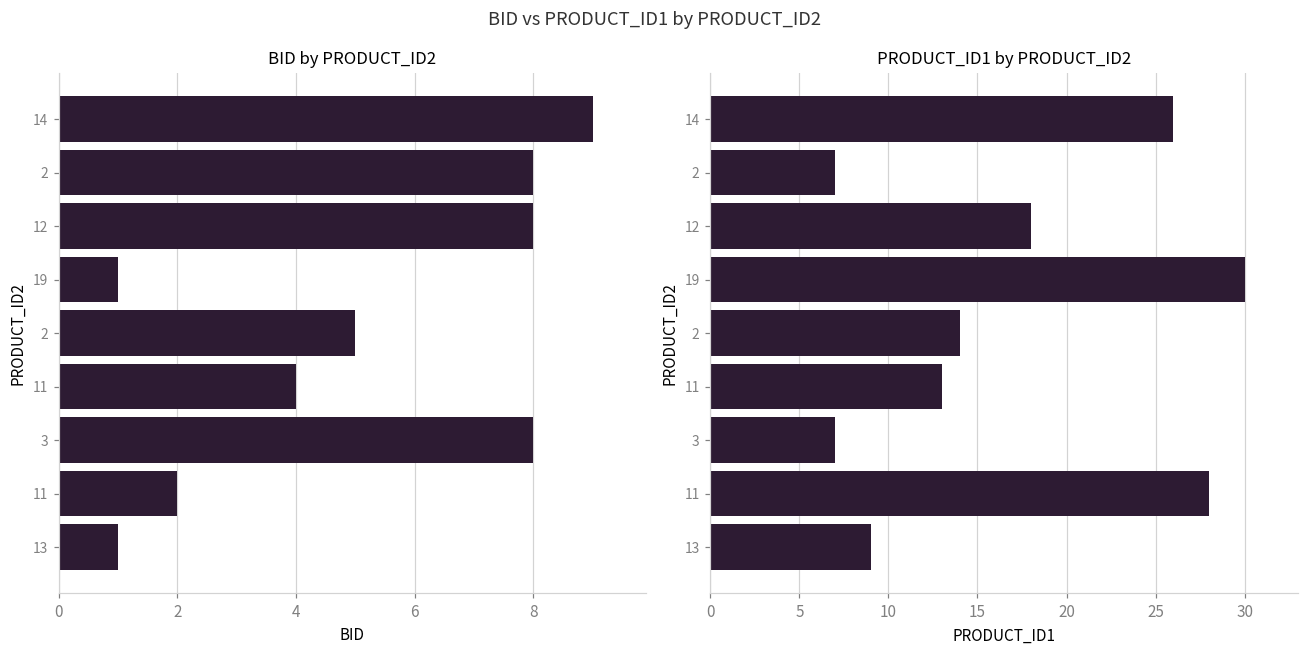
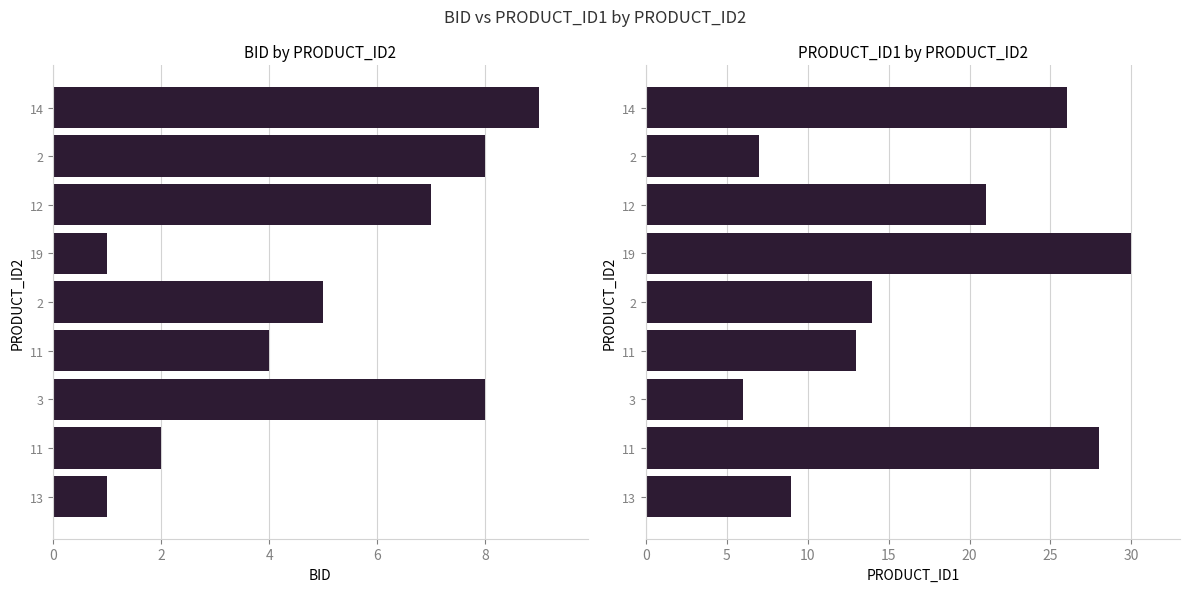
BID by PRODUCT_ID2, 12: 8 -> 7
PRODUCT_ID1 by PRODUCT_ID2, 12: 18 -> 21
PRODUCT_ID1 by PRODUCT_ID2, 3: 7 -> 6
